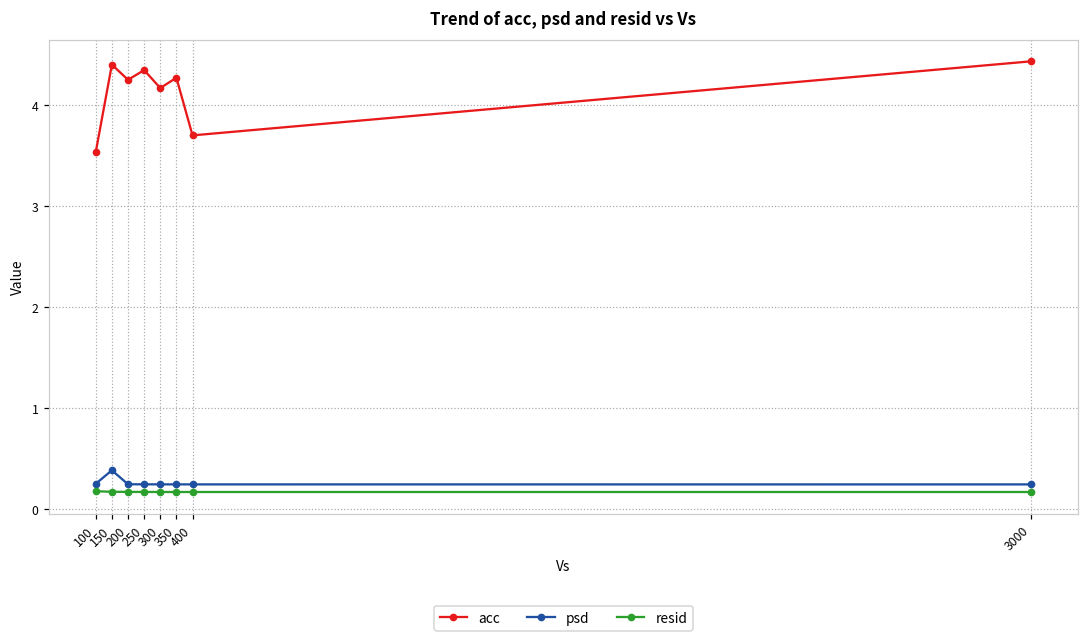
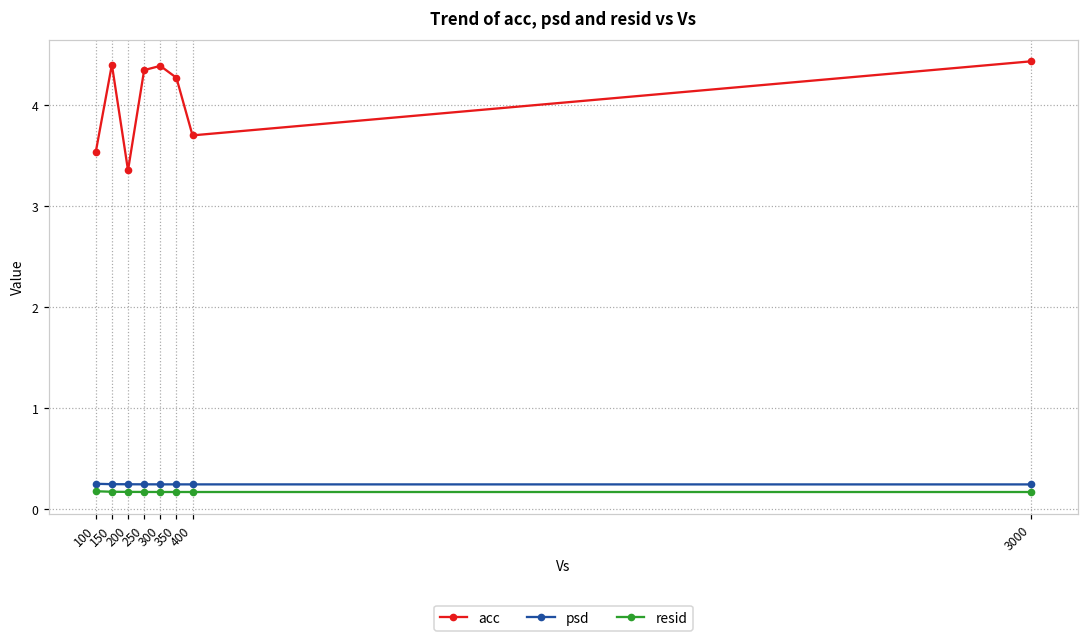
psd, 150: 0.4 -> 0.2
acc, 200: 4.2 -> 3.4
acc, 300: 4.2 -> 4.4
